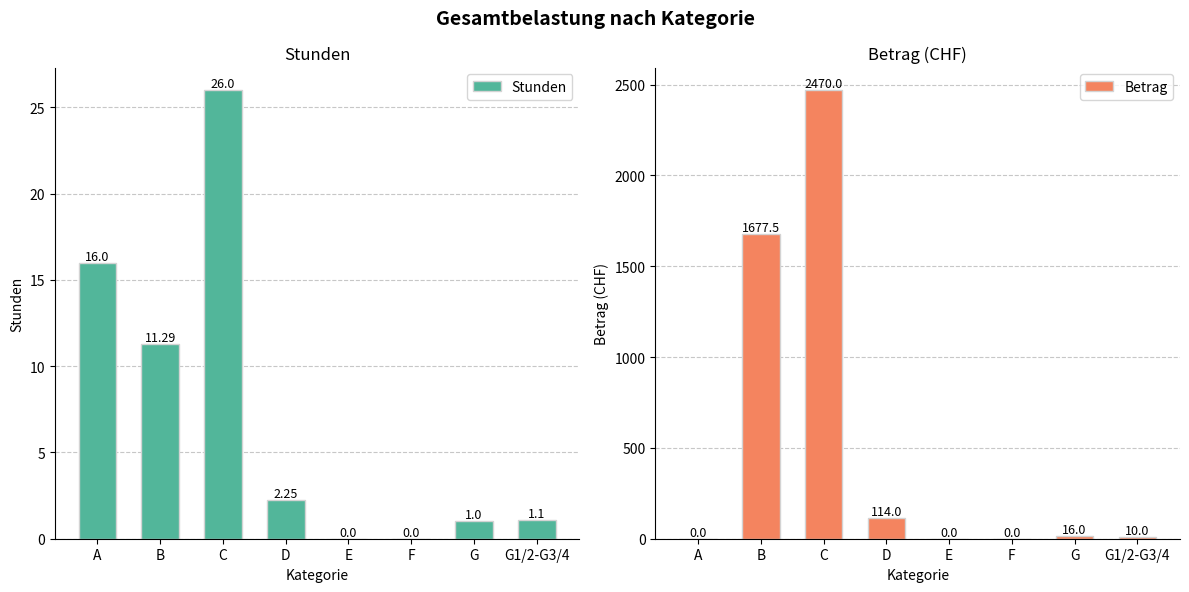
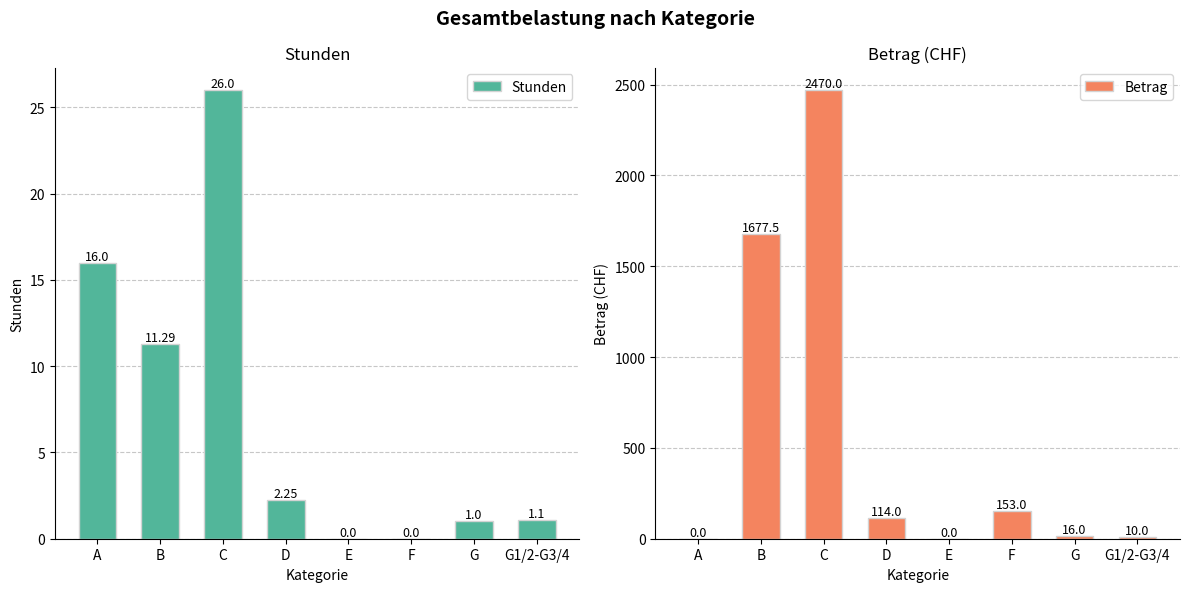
Betrag (CHF), F: 0.0 -> 153.0
